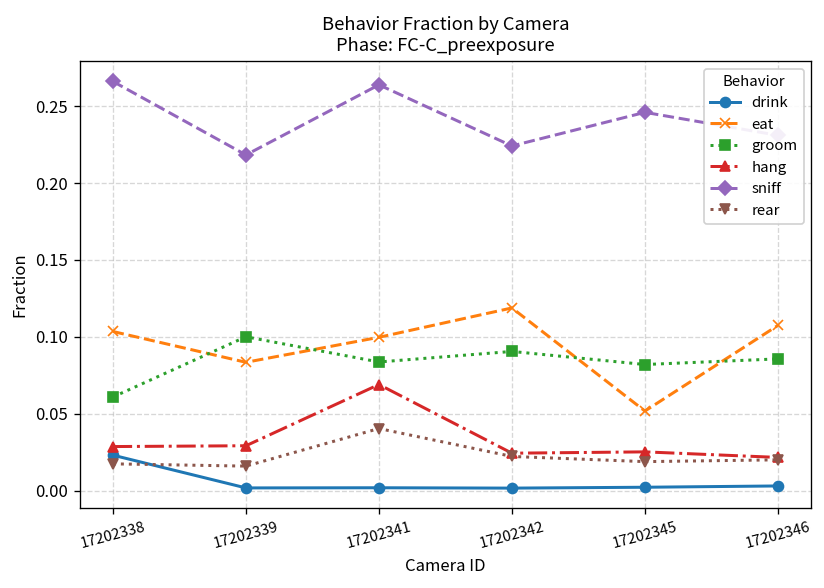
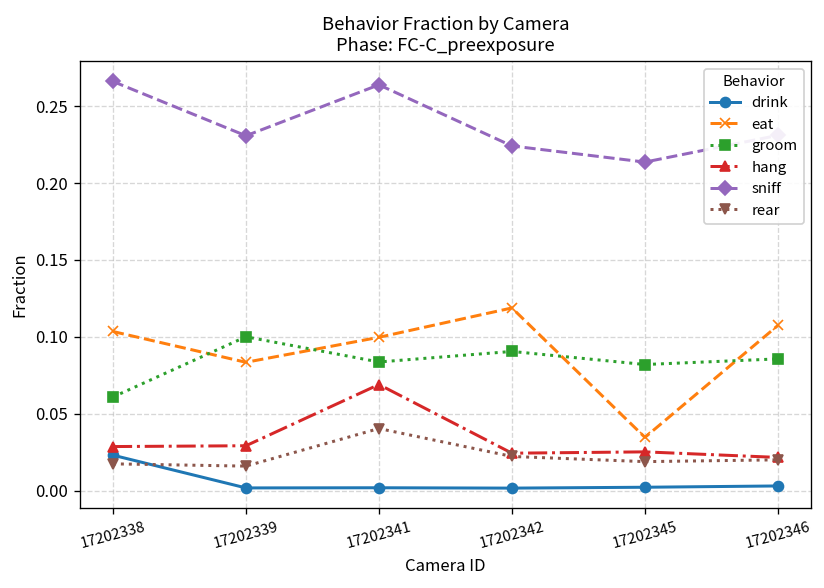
sniff, 17202339: 0.218 -> 0.231
eat, 17202345: 0.052 -> 0.035
sniff, 17202345: 0.246 -> 0.214
